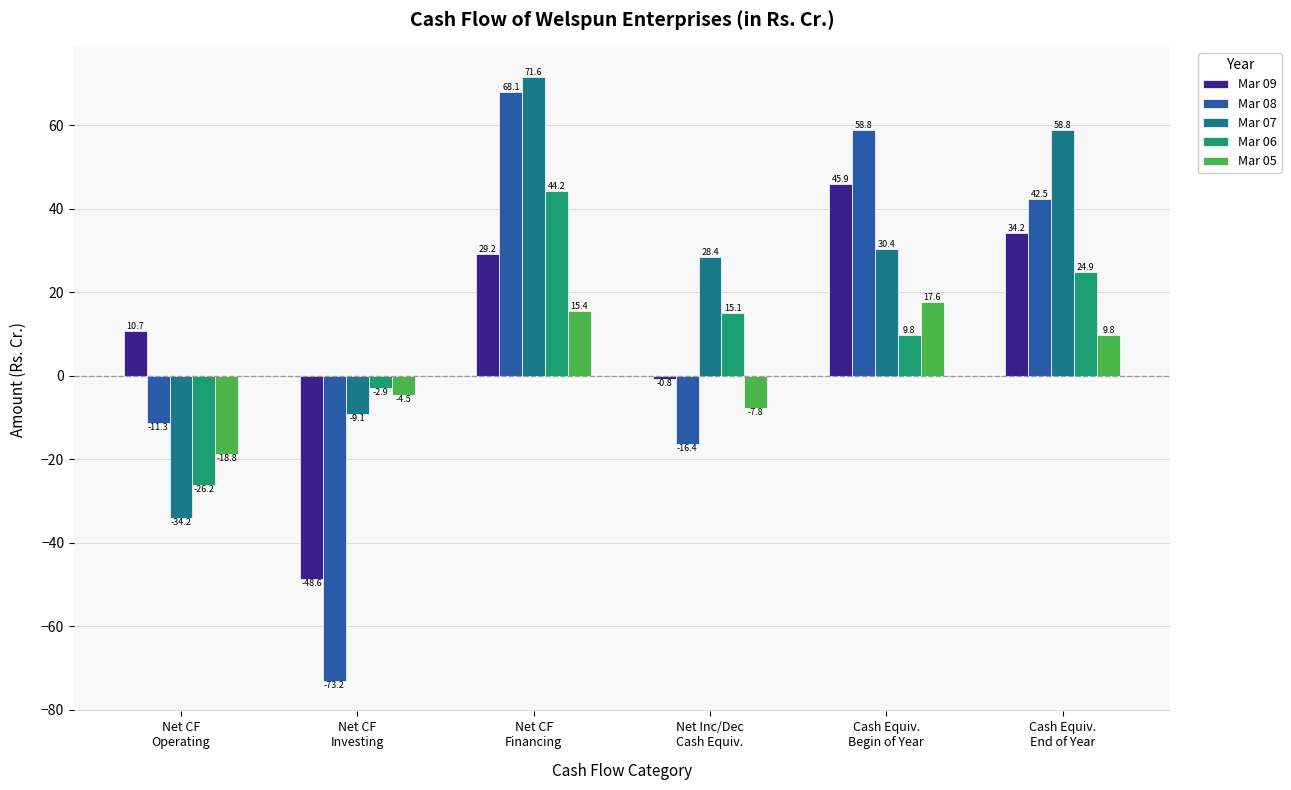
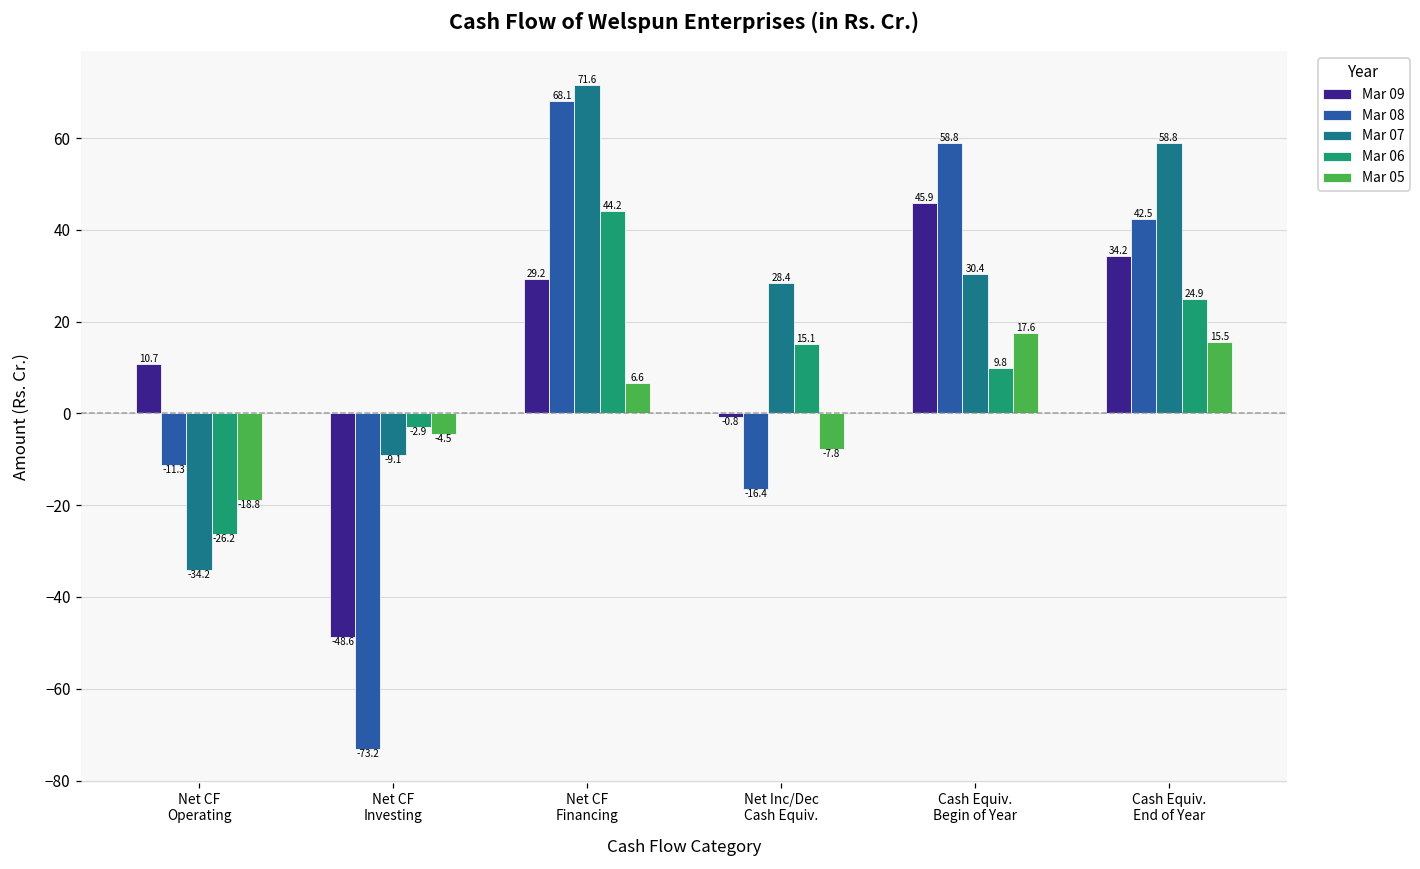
Mar 05, Net CF Financing: 15.4 -> 6.6
Mar 05, Cash Equiv. End of Year: 9.8 -> 15.5
